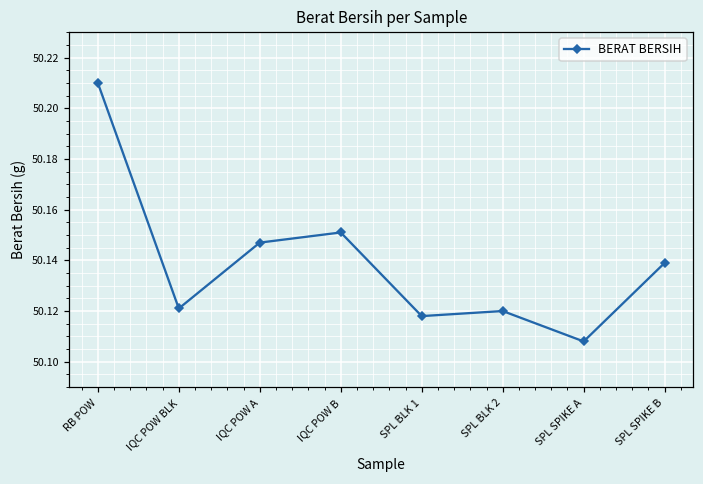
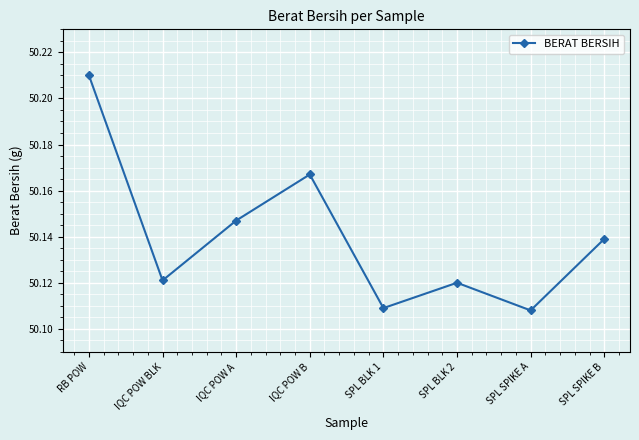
IQC POW B: 50.151 -> 50.167
SPL BLK 1: 50.118 -> 50.109
